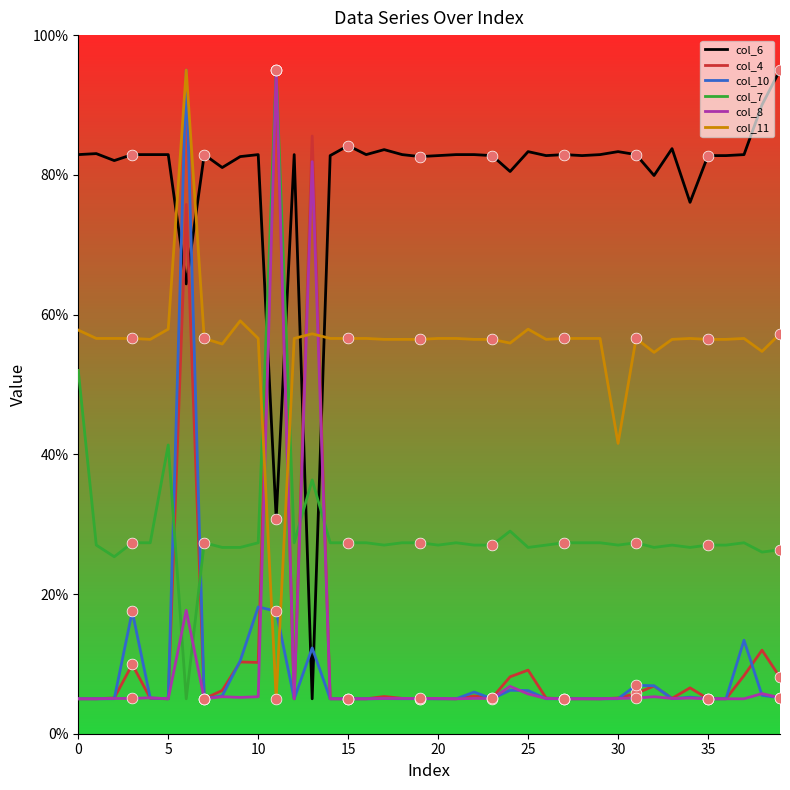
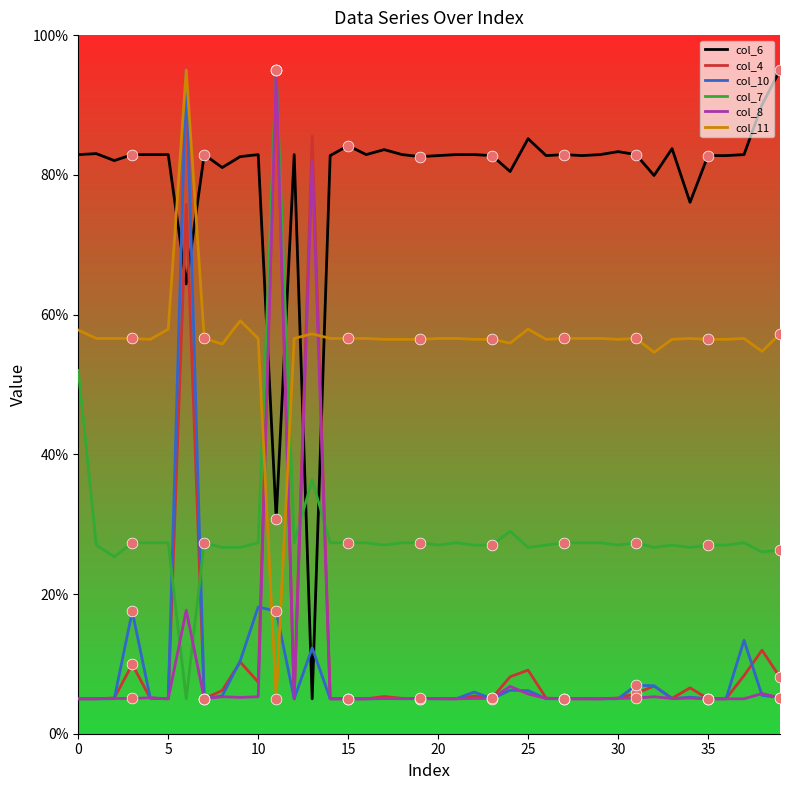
col_7, 5: 41% -> 27%
col_4, 10: 10% -> 7%
col_6, 25: 83% -> 85%
col_11, 30: 42% -> 56%
